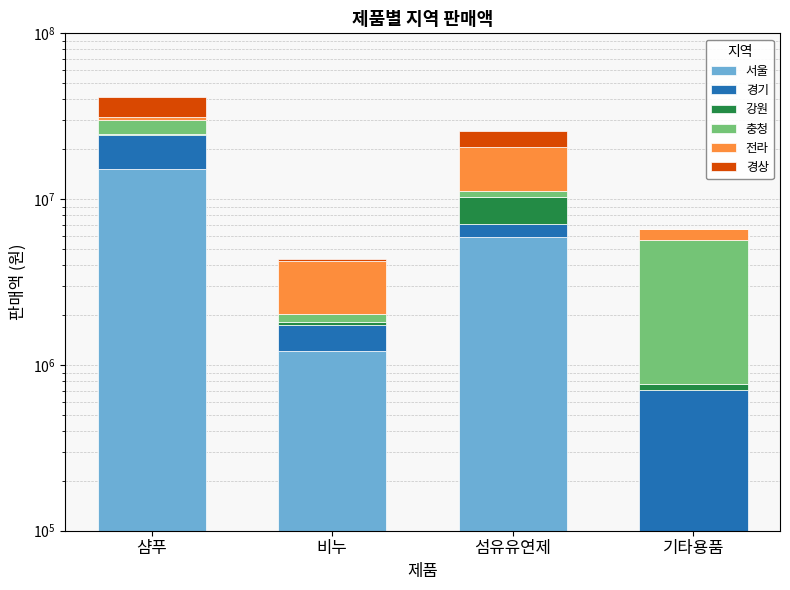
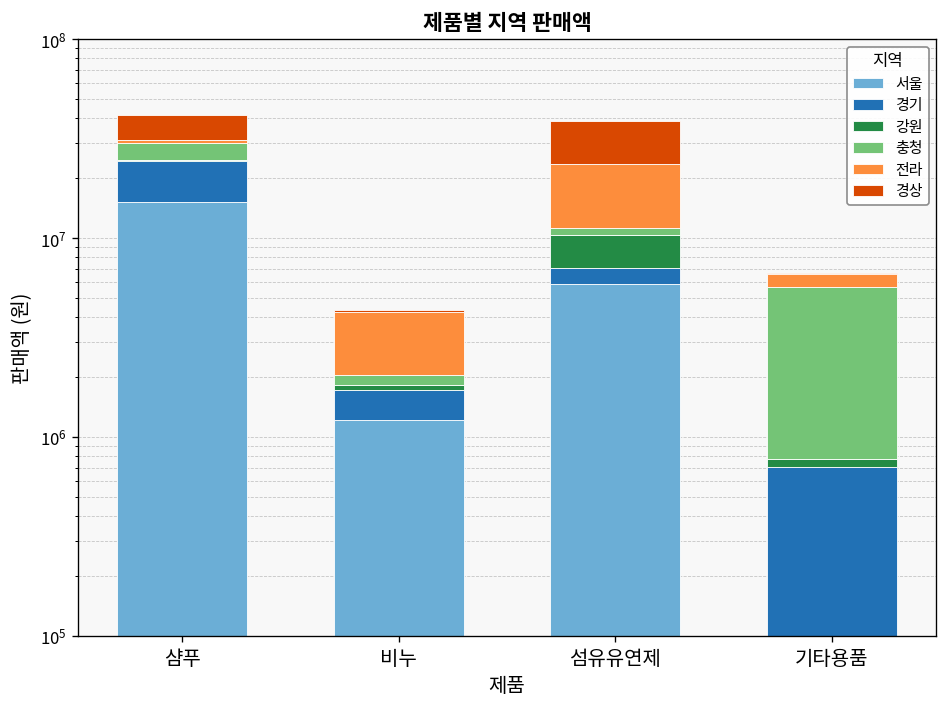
전라, 섬유유연제: 9000000 -> 12000000
경상, 섬유유연제: 5200000 -> 15000000
